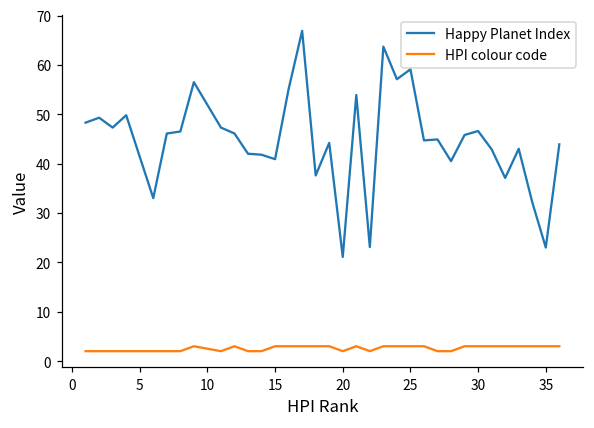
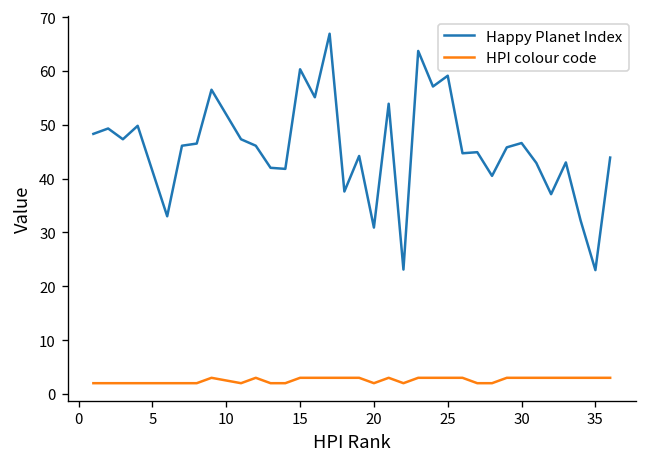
Happy Planet Index, 15: 41 -> 60
Happy Planet Index, 20: 21 -> 31
